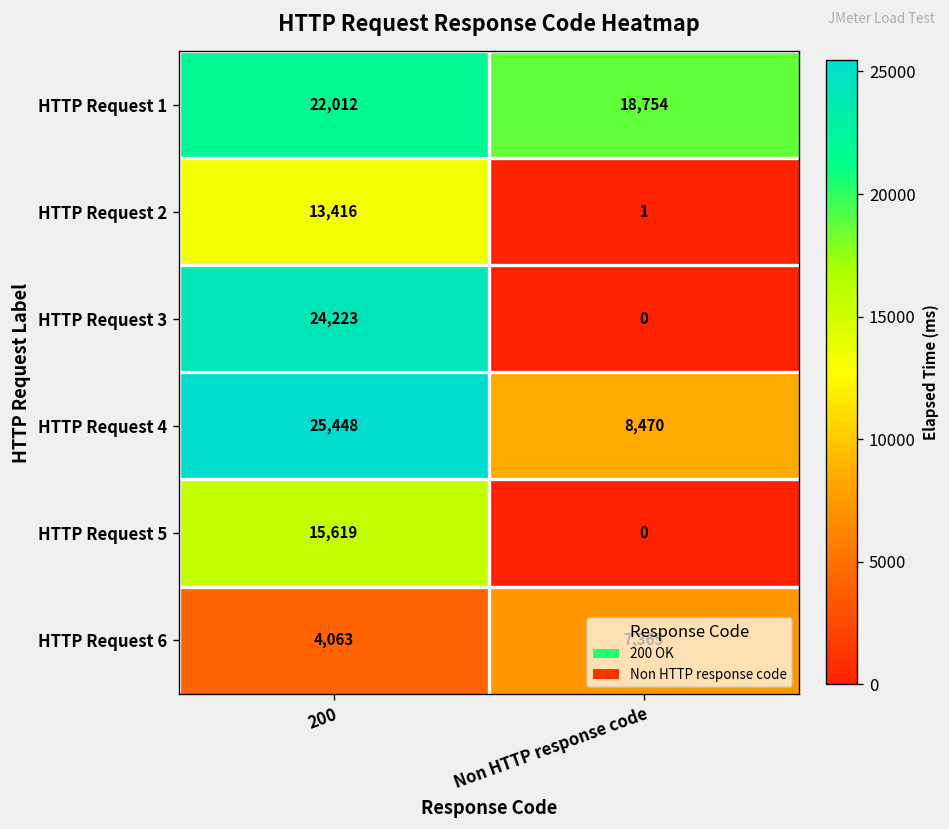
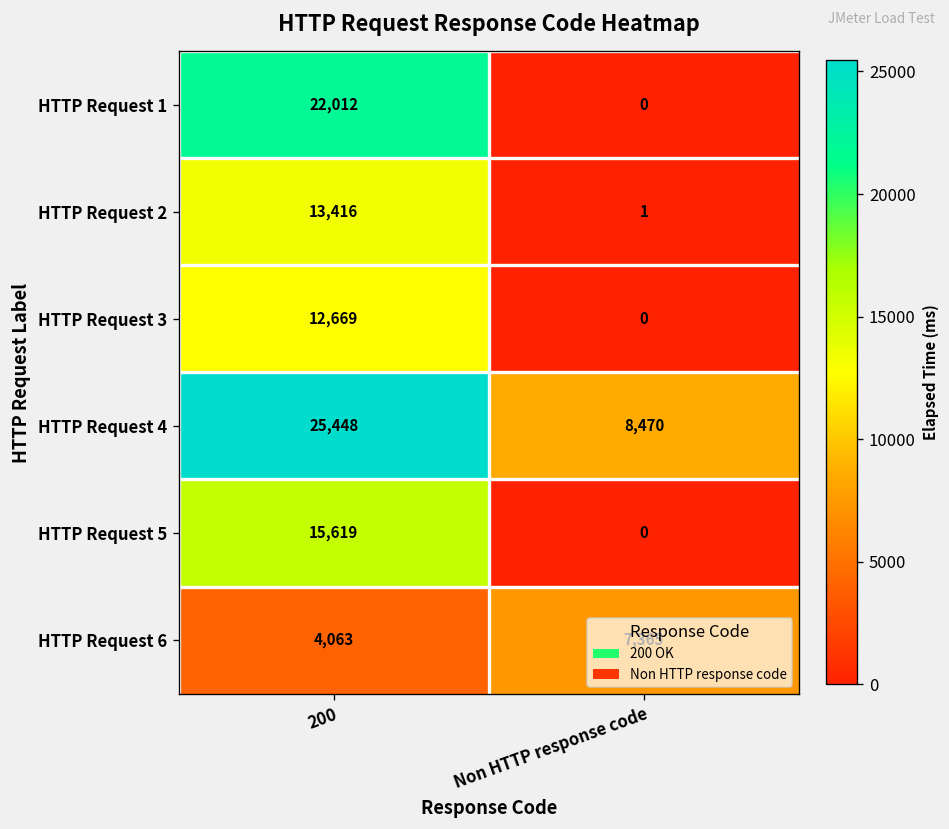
HTTP Request 1, Non HTTP response code: 18,754 -> 0
HTTP Request 3, 200: 24,223 -> 12,669
